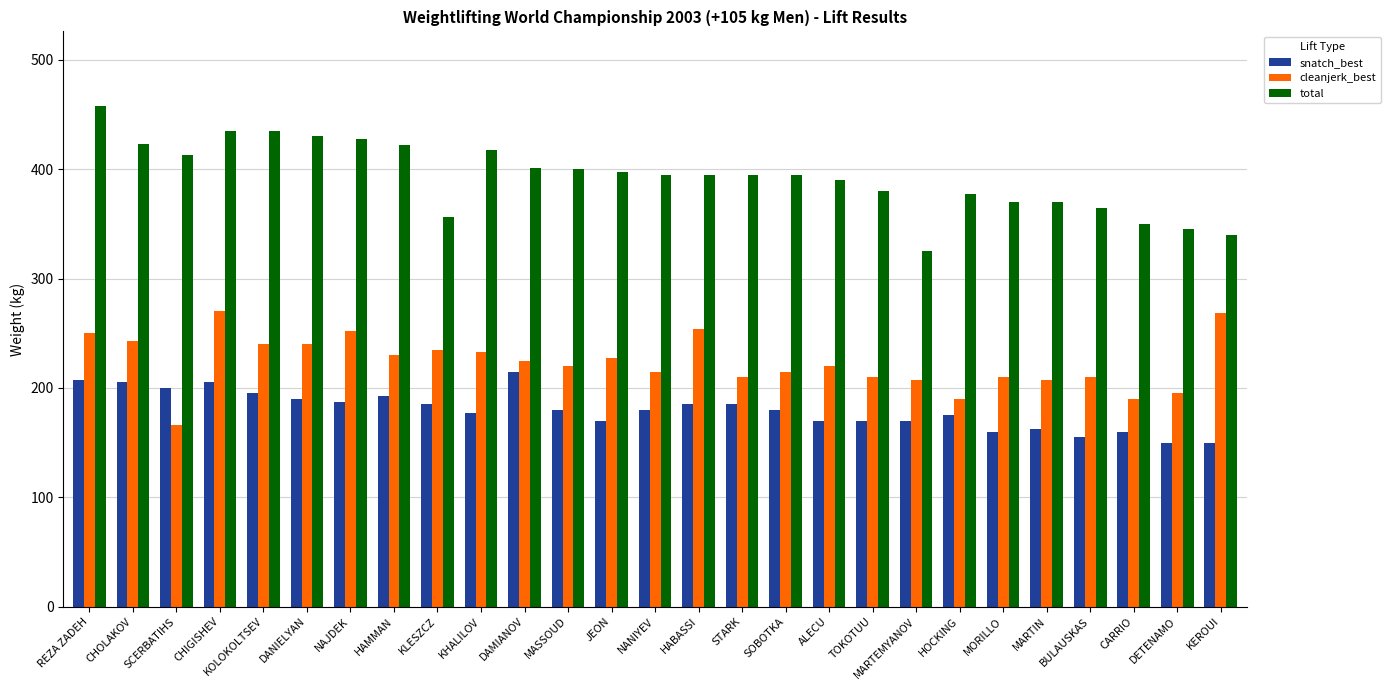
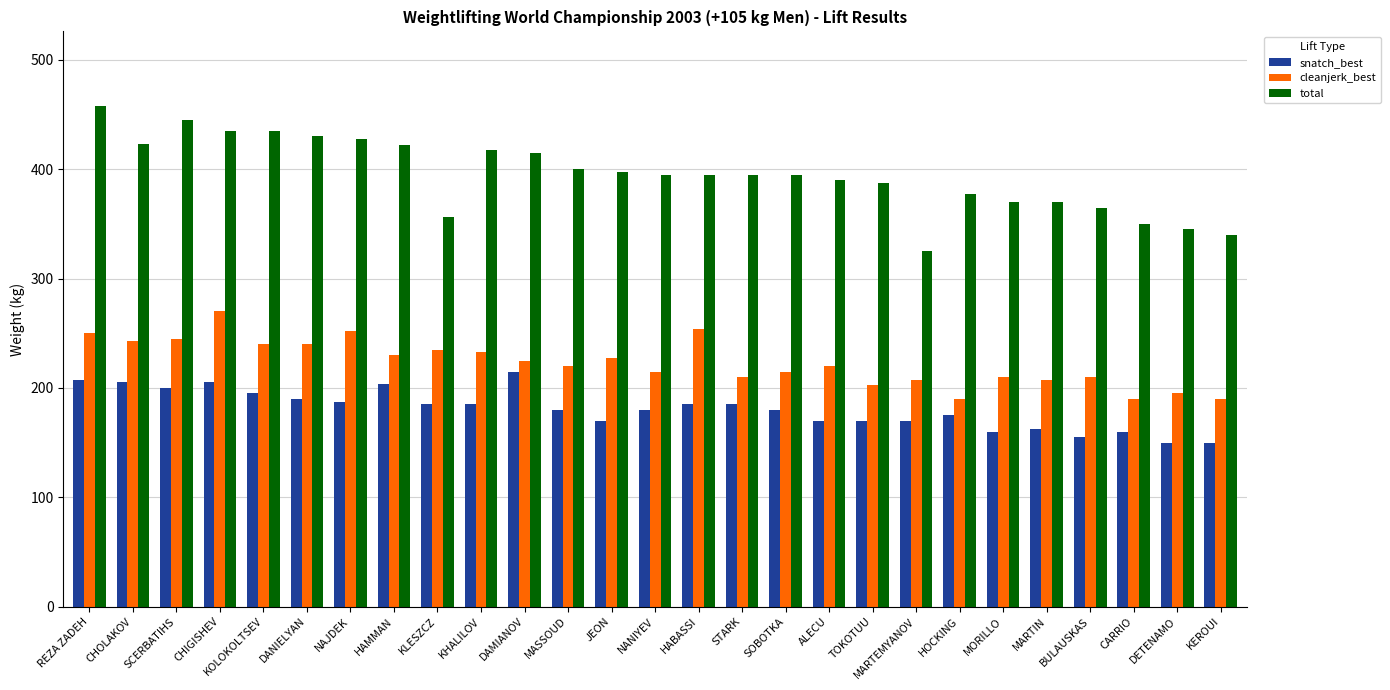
cleanjerk_best, SCERBATIHS: 166 -> 245
total, SCERBATIHS: 413 -> 445
snatch_best, HAMMAN: 193 -> 204
snatch_best, KHALILOV: 177 -> 185
total, DAMIANOV: 401 -> 415
cleanjerk_best, TOKOTUU: 210 -> 203
total, TOKOTUU: 380 -> 388
cleanjerk_best, KEROUI: 268 -> 190
